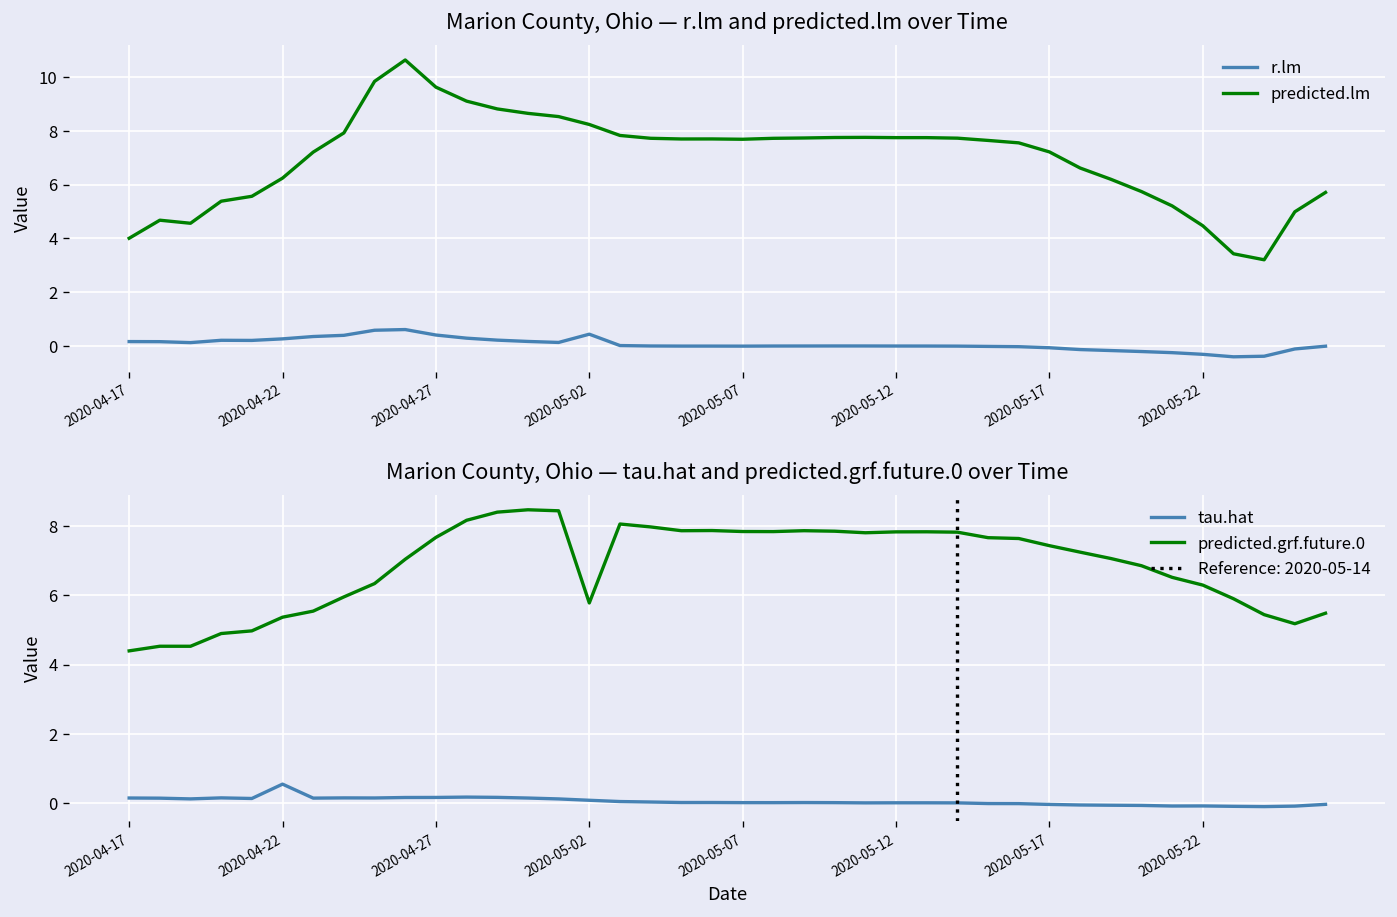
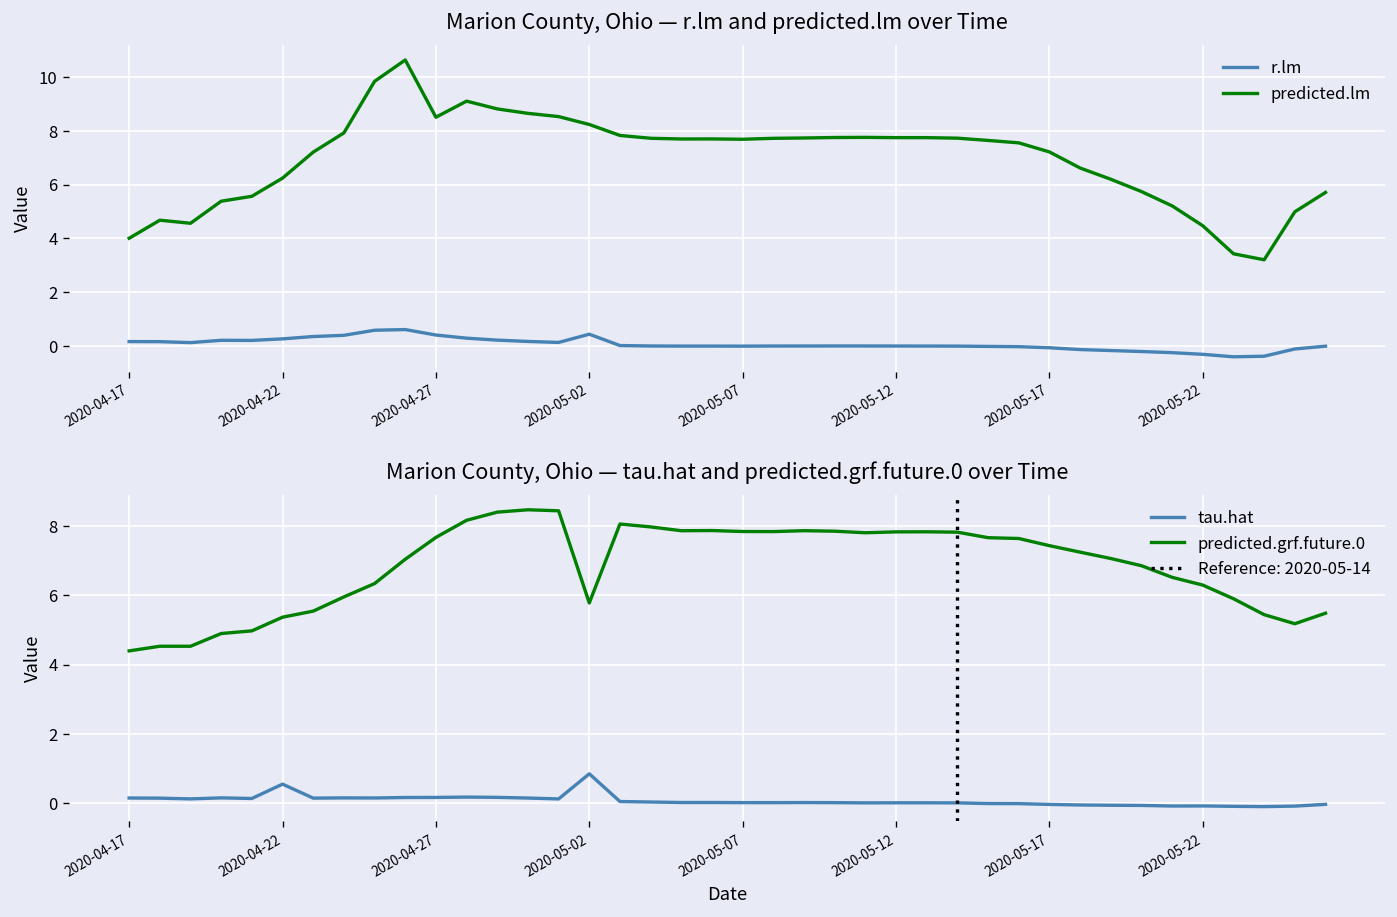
Marion County, Ohio — r.lm and predicted.lm over Time, predicted.lm, 2020-04-27: 9.6 -> 8.5
Marion County, Ohio — tau.hat and predicted.grf.future.0 over Time, tau.hat, 2020-05-02: 0.1 -> 0.9
